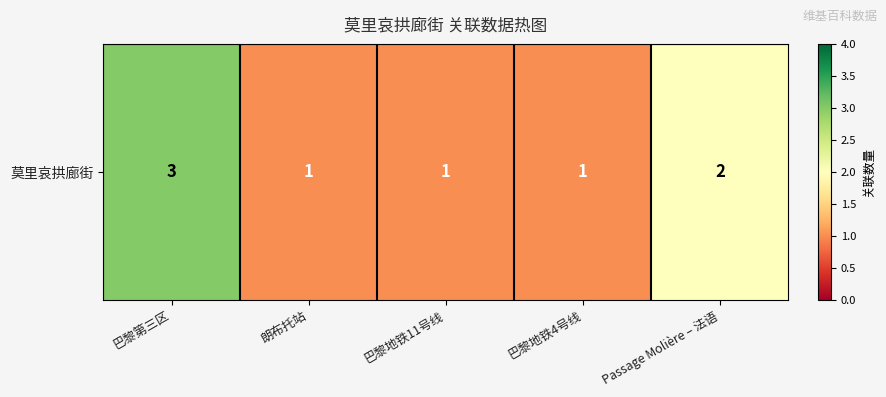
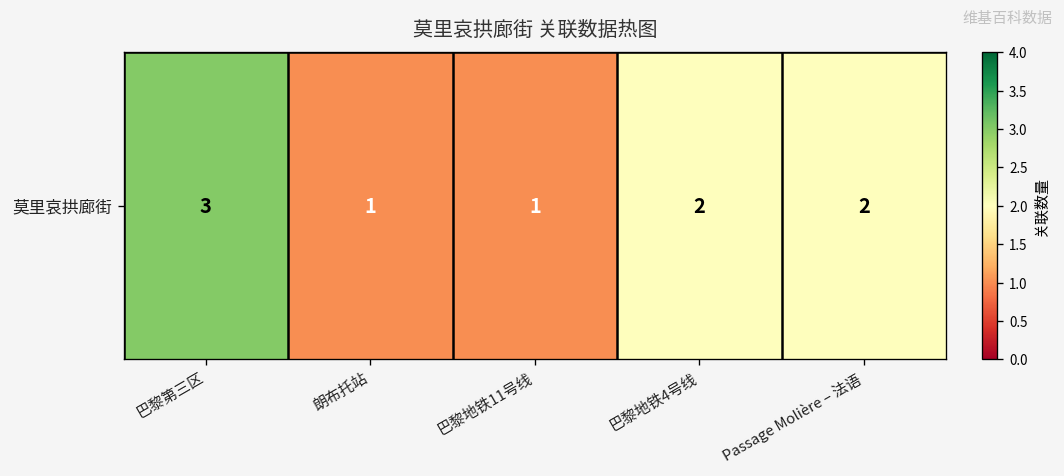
莫里哀拱廊街, 巴黎地铁4号线: 1 -> 2
